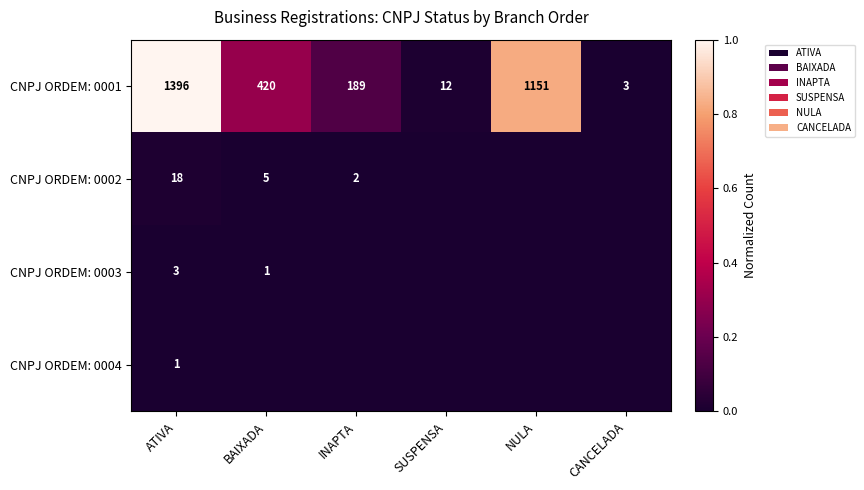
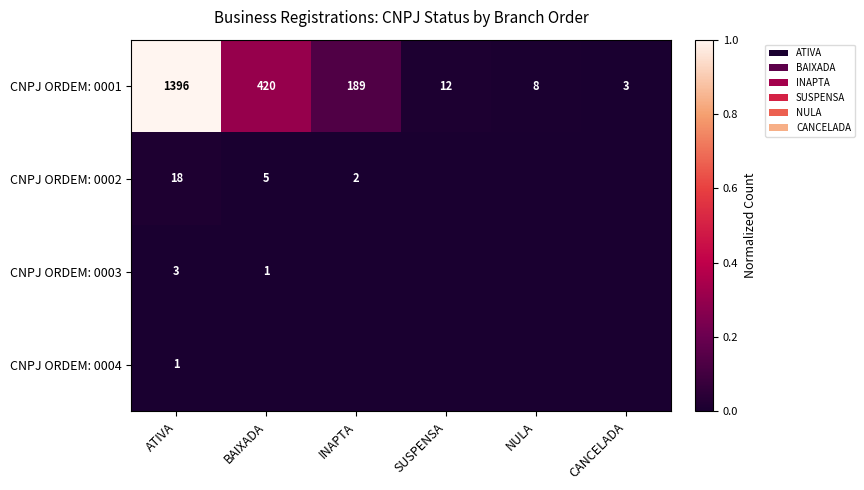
CNPJ ORDEM: 0001, NULA: 1151 -> 8
